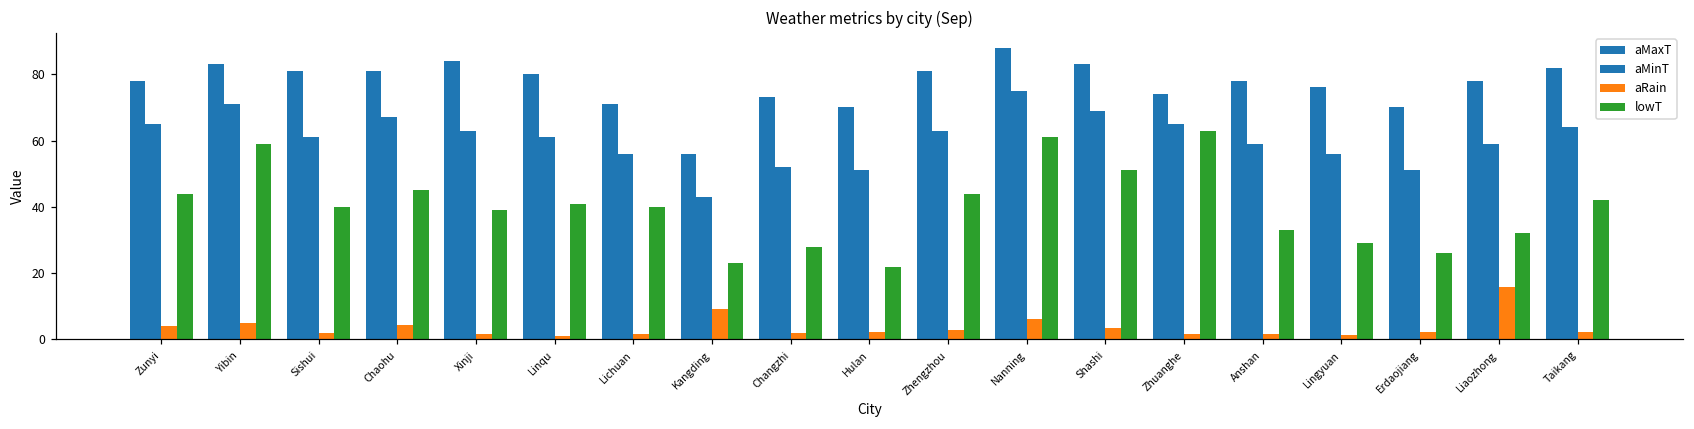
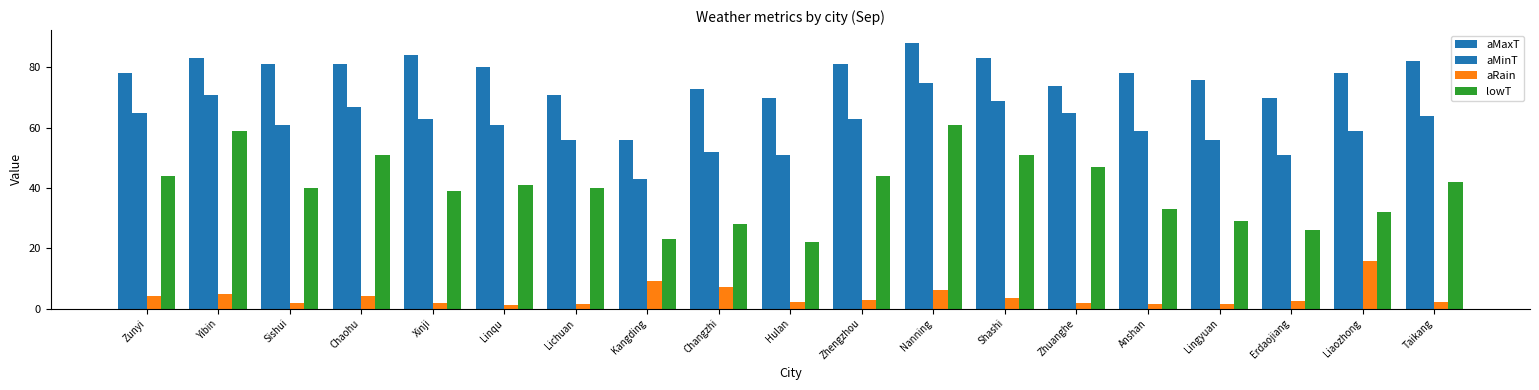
lowT, Chaohu: 45 -> 51
aRain, Changzhi: 2 -> 7
lowT, Zhuanghe: 63 -> 47
